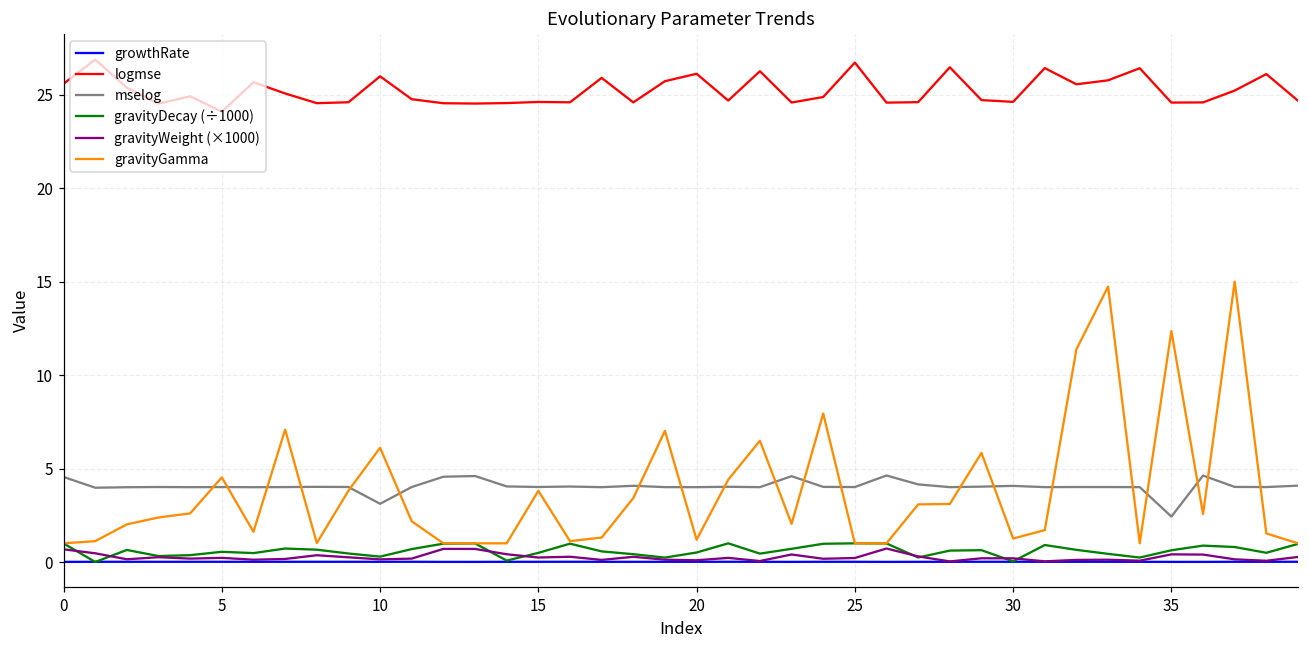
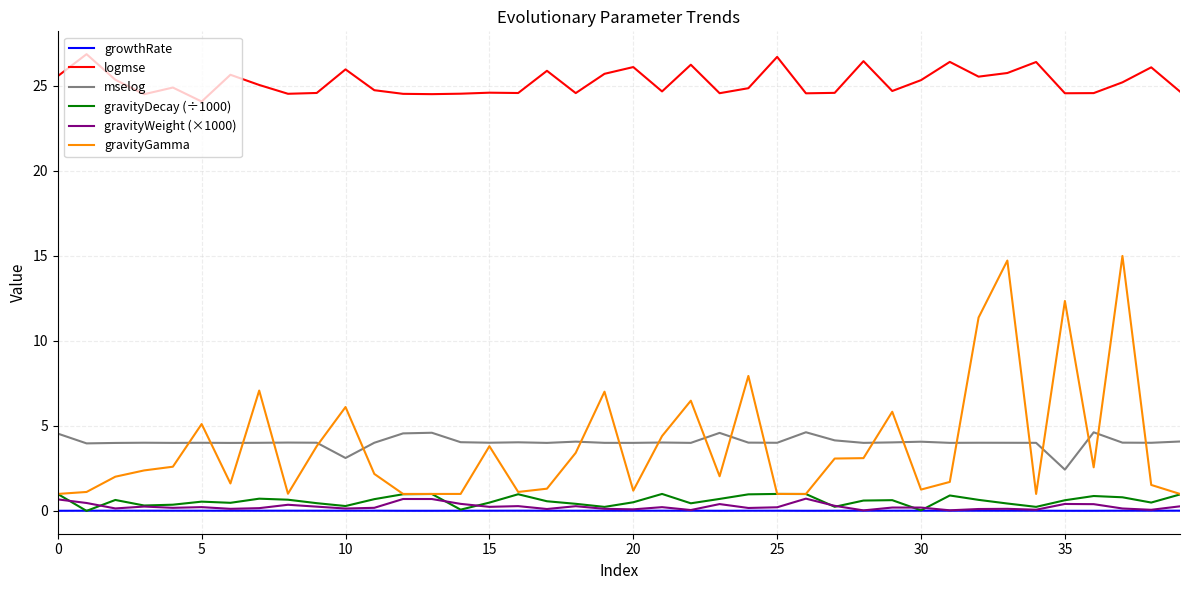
gravityGamma, 5: 4.5 -> 5.1
logmse, 30: 24.6 -> 25.3
